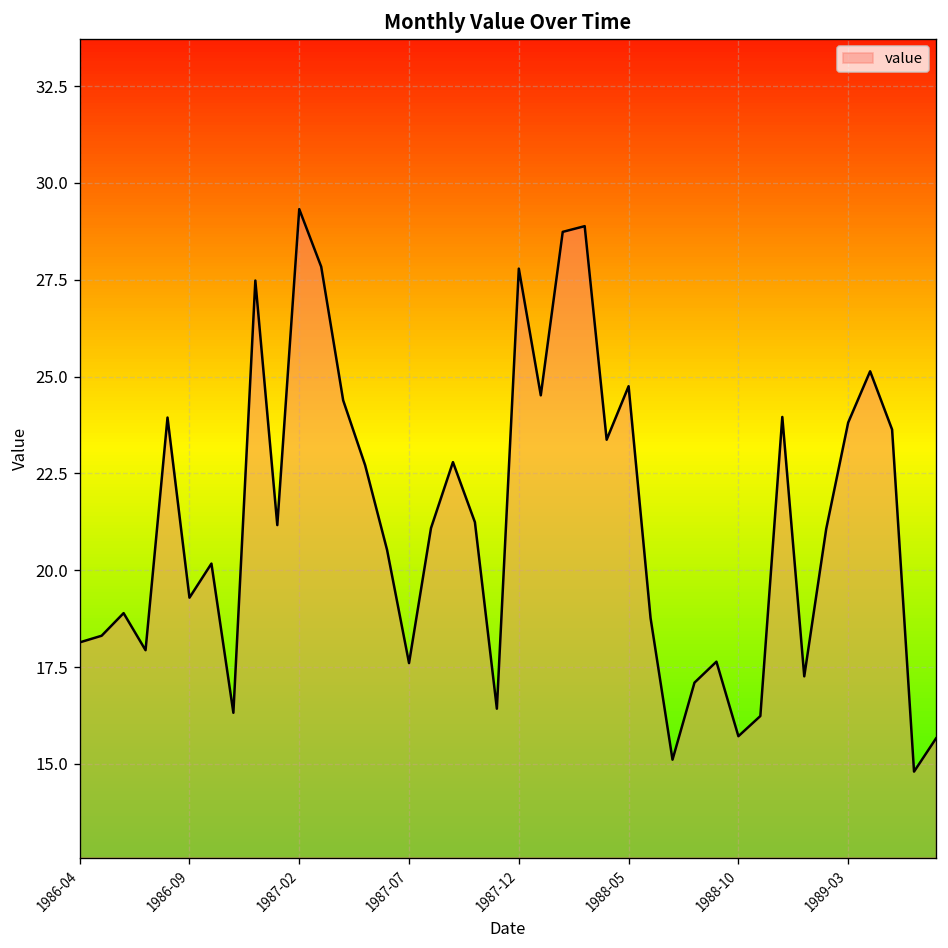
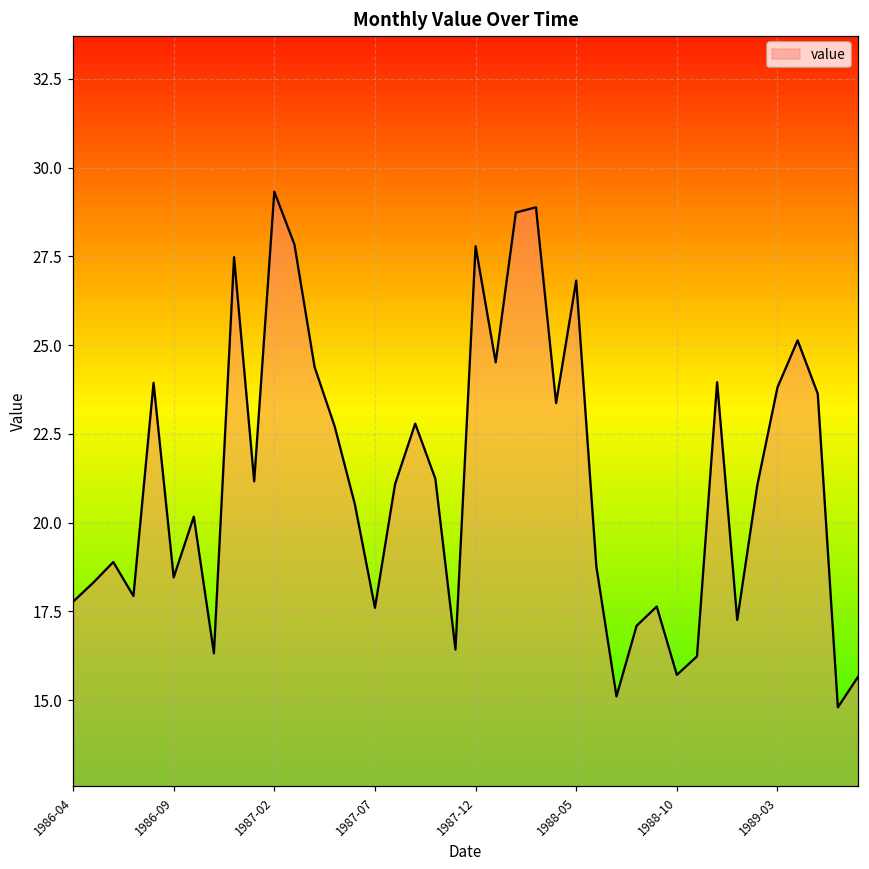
1986-04: 18.1 -> 17.8
1986-09: 19.3 -> 18.5
1988-05: 24.8 -> 26.8
